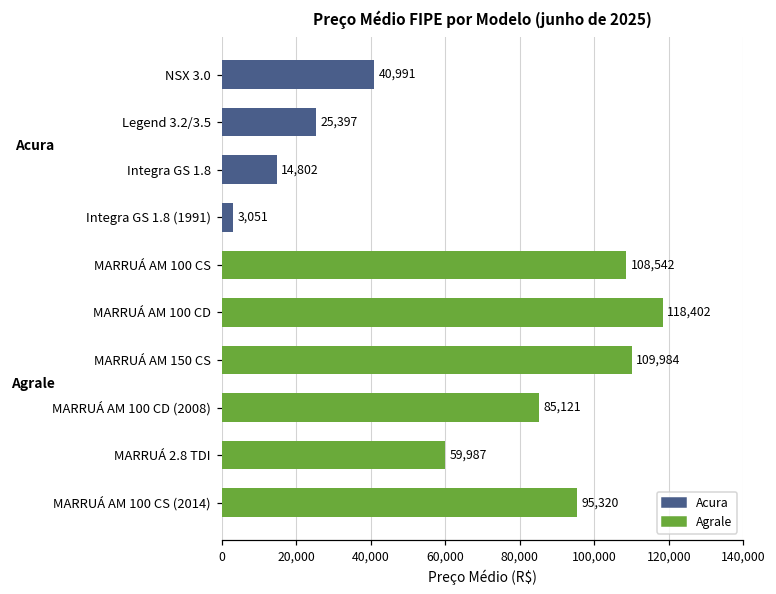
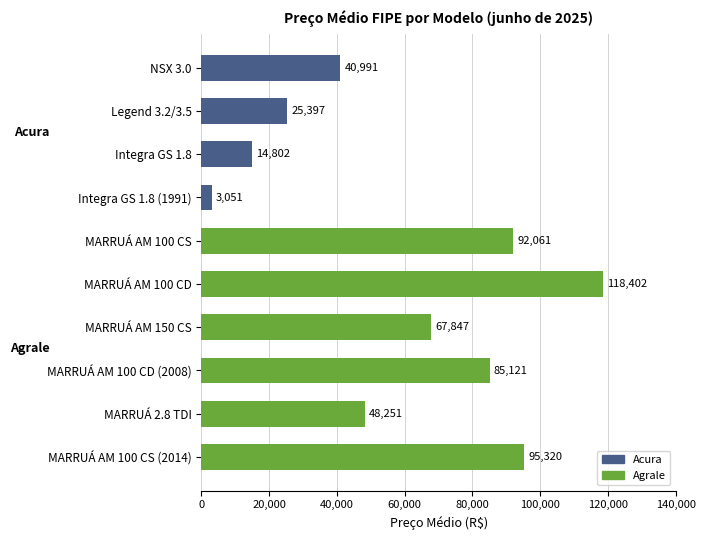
MARRUÁ AM 100 CS: 108,542 -> 92,061
MARRUÁ AM 150 CS: 109,984 -> 67,847
MARRUÁ 2.8 TDI: 59,987 -> 48,251
